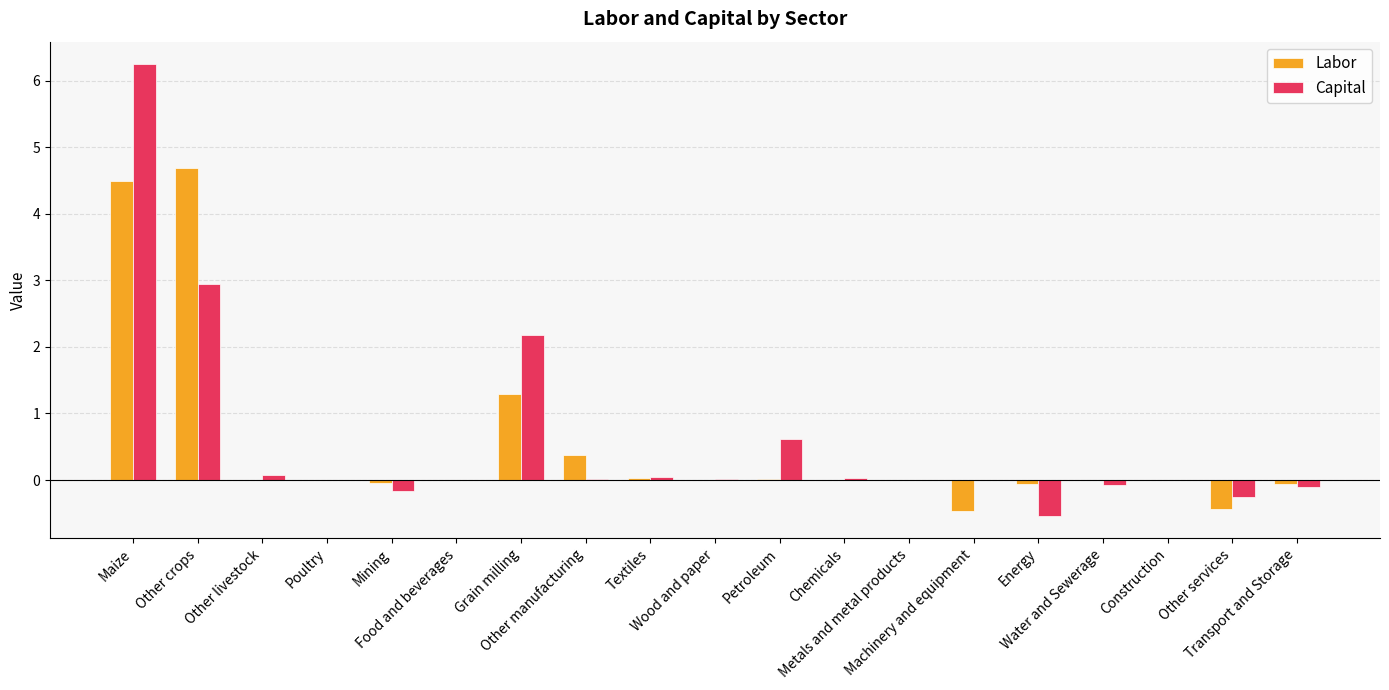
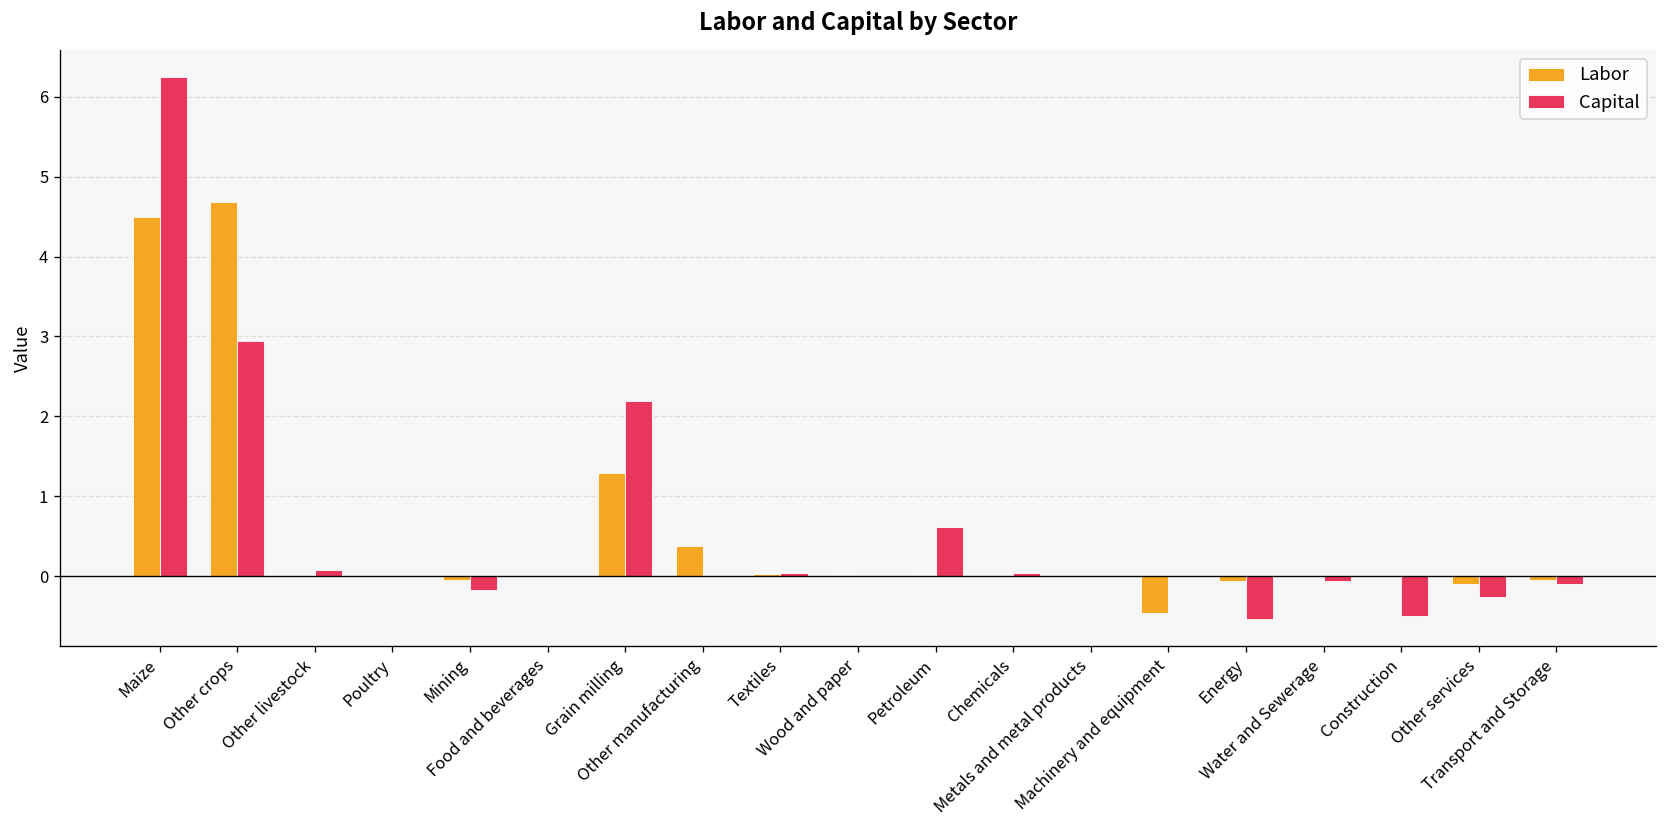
Capital, Construction: 0.0 -> -0.5
Labor, Other services: -0.4 -> -0.1
